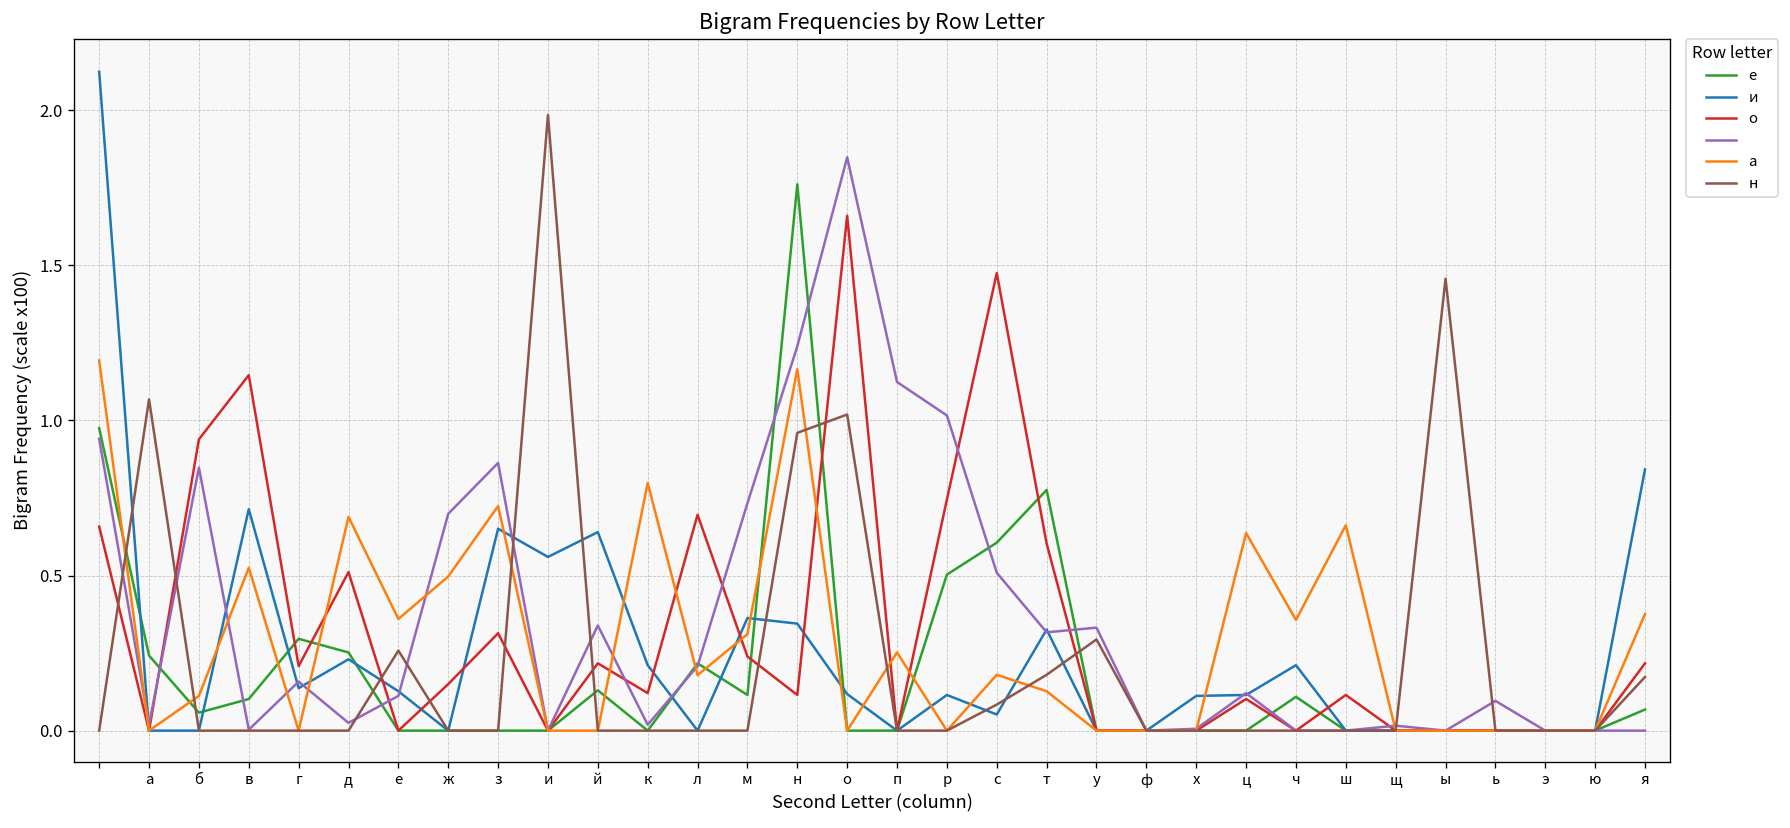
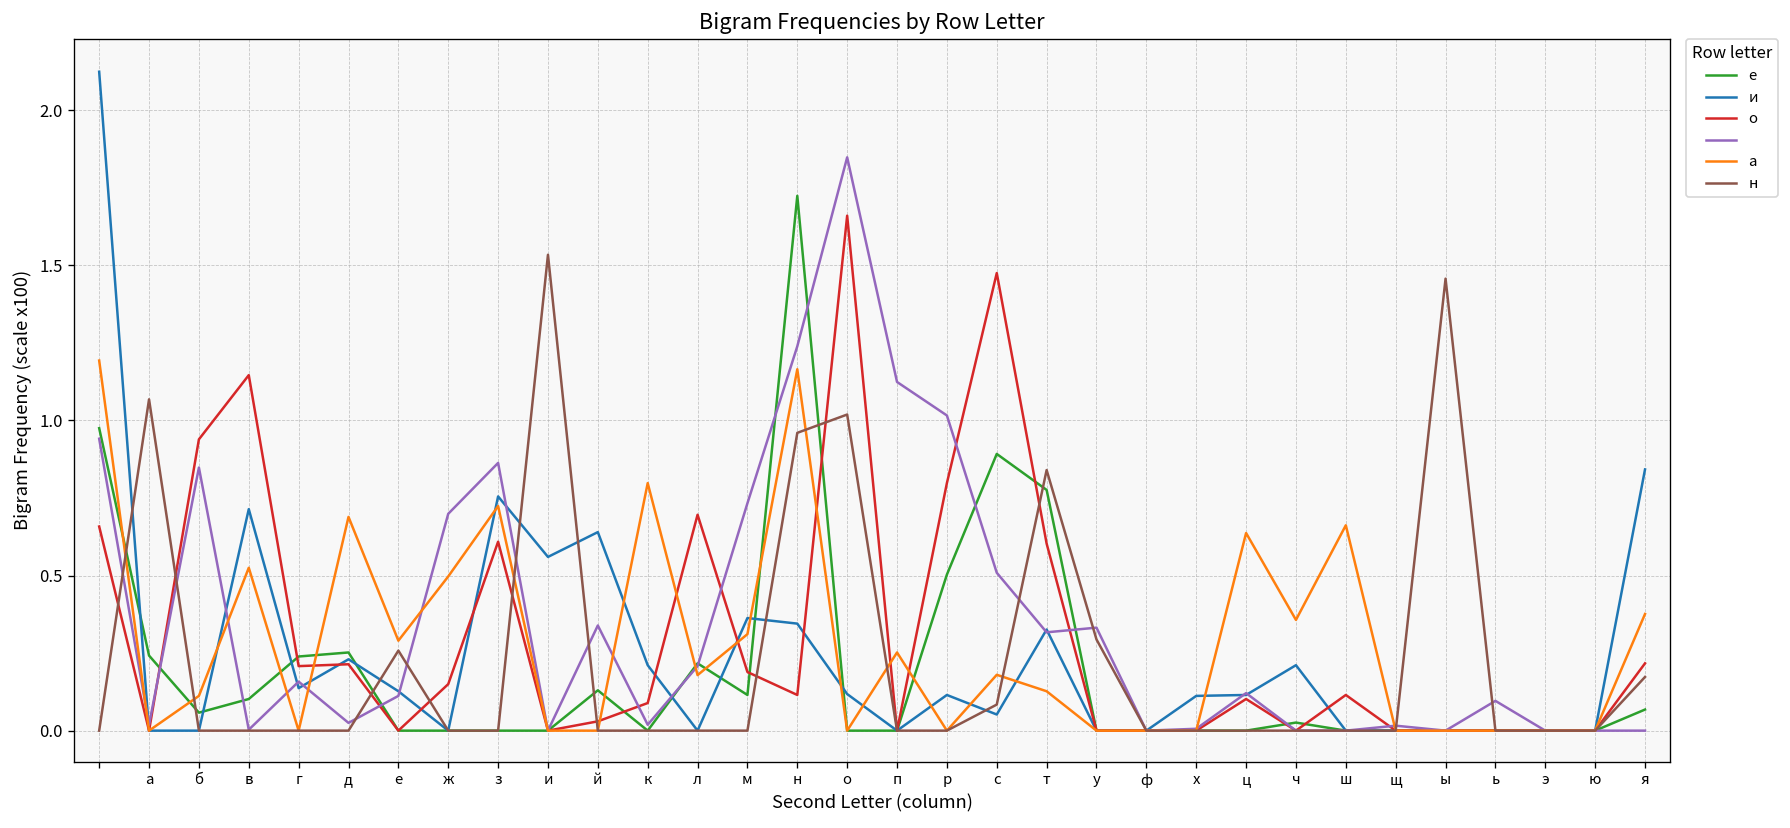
е, г: 0.30 -> 0.24
о, д: 0.51 -> 0.21
а, е: 0.36 -> 0.29
и, з: 0.65 -> 0.76
о, з: 0.31 -> 0.61
н, и: 1.99 -> 1.53
о, й: 0.22 -> 0.03
о, к: 0.12 -> 0.09
о, м: 0.24 -> 0.19
е, н: 1.76 -> 1.72
о, р: 0.75 -> 0.80
е, с: 0.61 -> 0.89
н, т: 0.18 -> 0.84
е, ч: 0.11 -> 0.03
